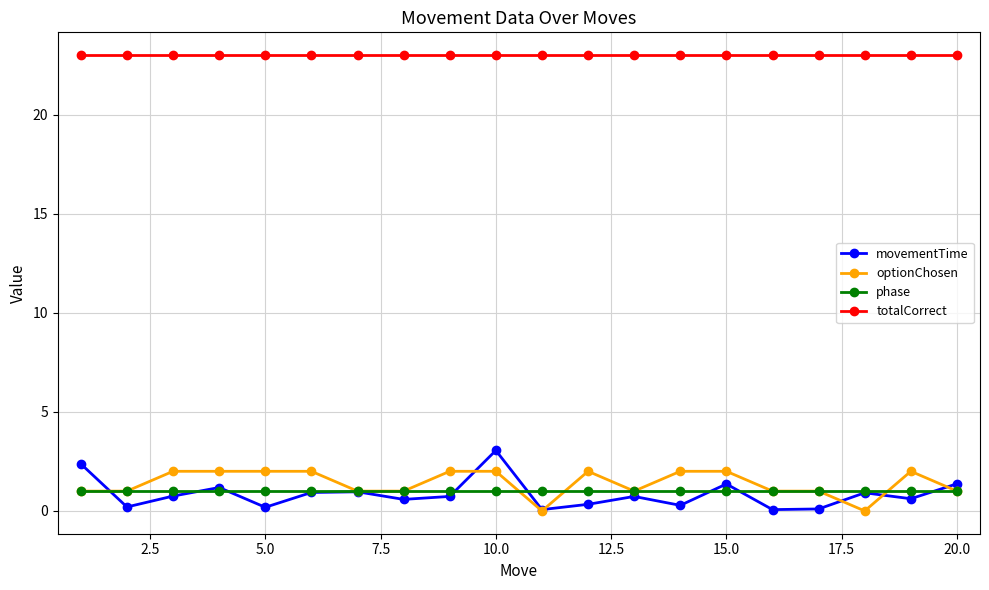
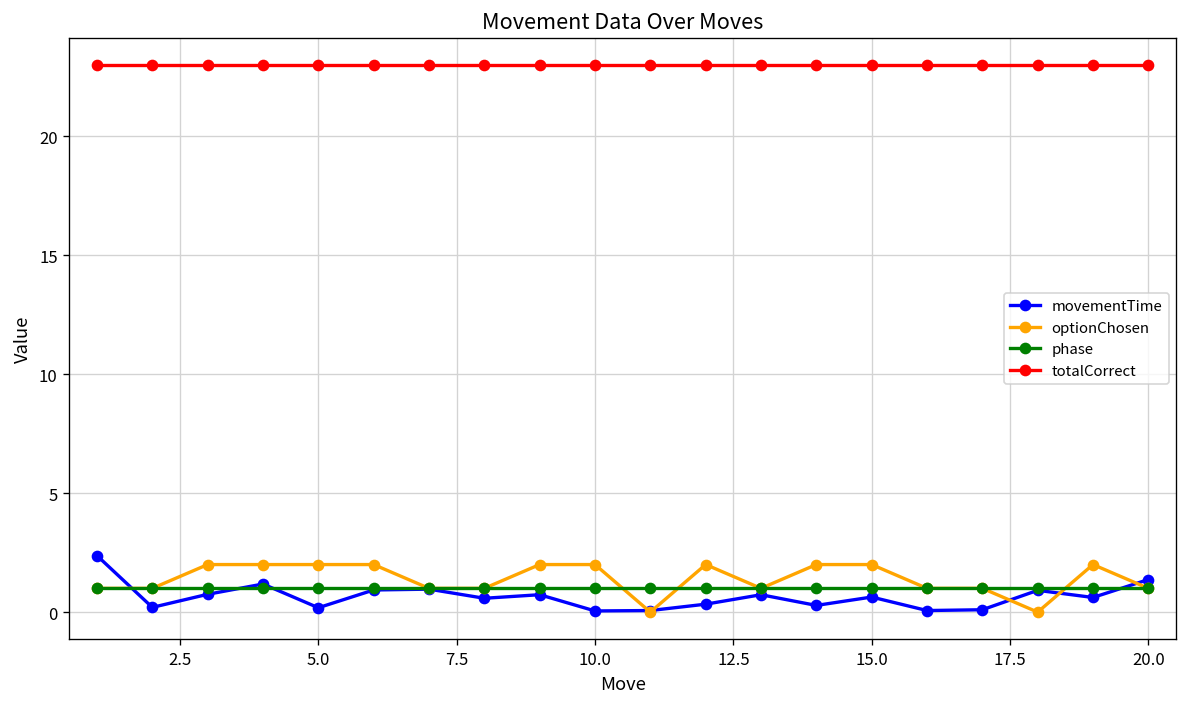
movementTime, 10.0: 3.1 -> 0.0
movementTime, 15.0: 1.4 -> 0.6
